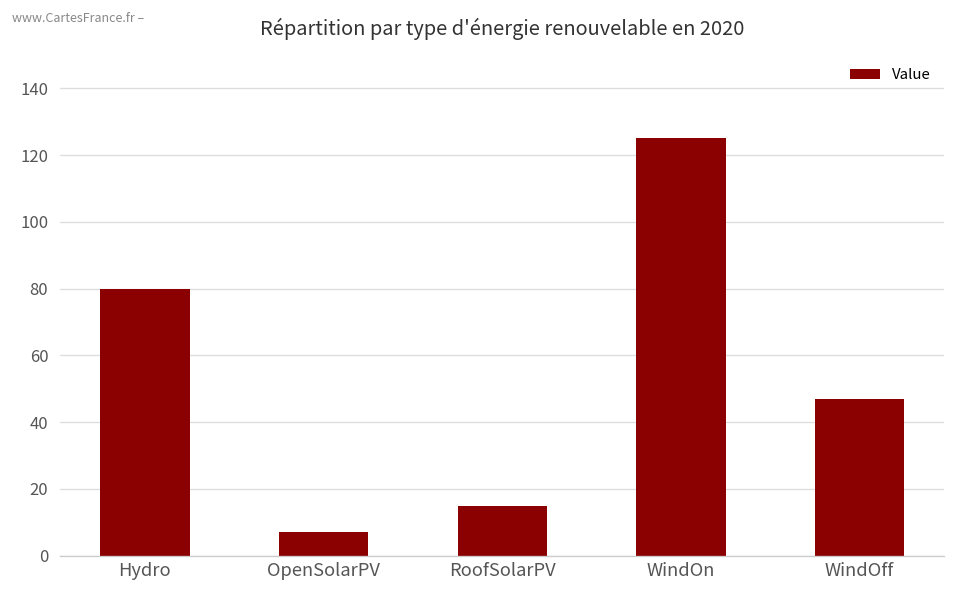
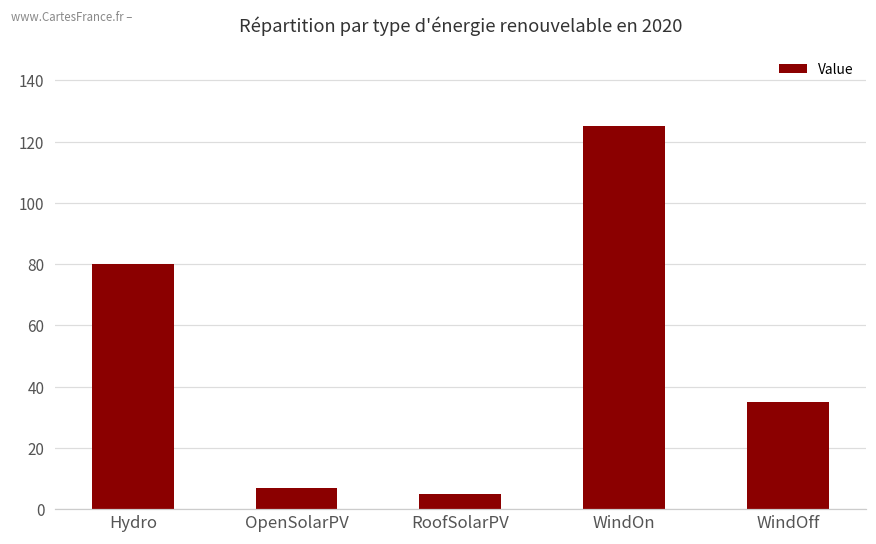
RoofSolarPV: 15 -> 5
WindOff: 47 -> 35
